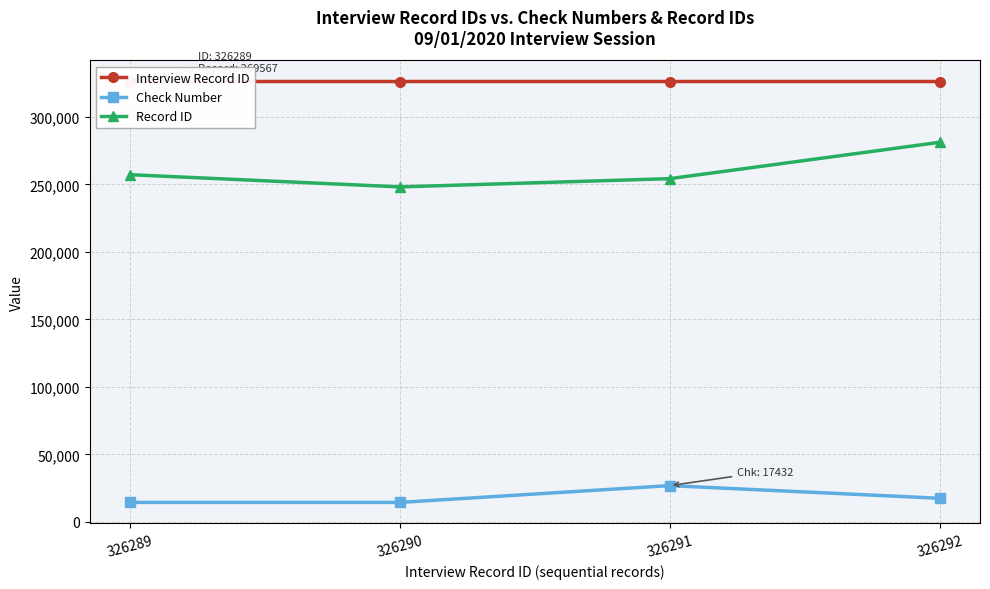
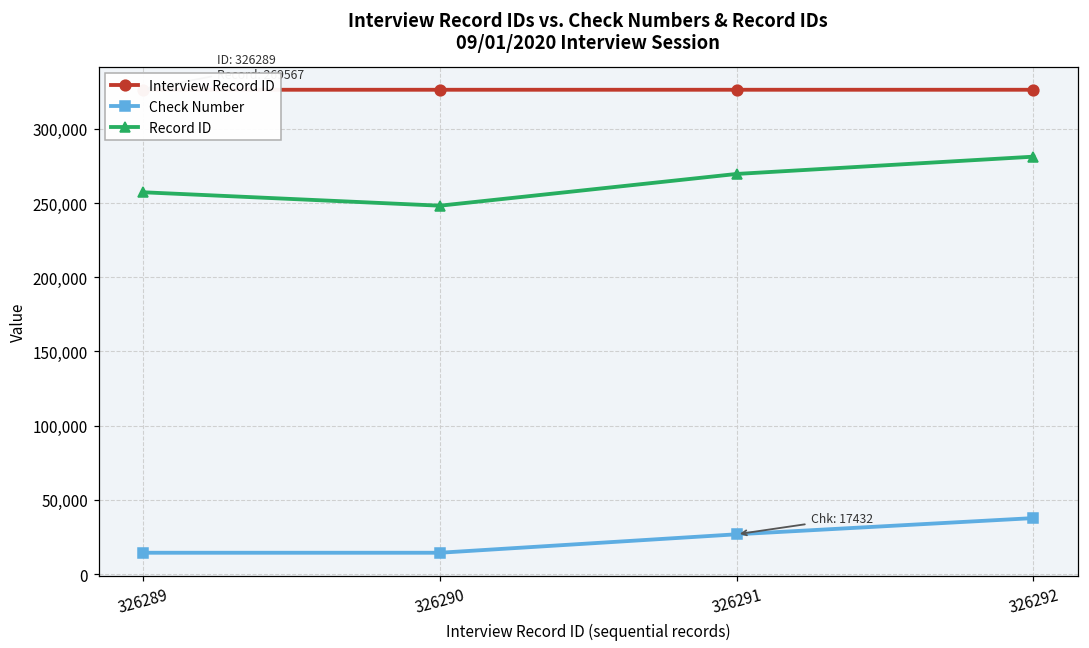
Record ID, 326291: 254,000 -> 270,000
Check Number, 326292: 17,000 -> 38,000
